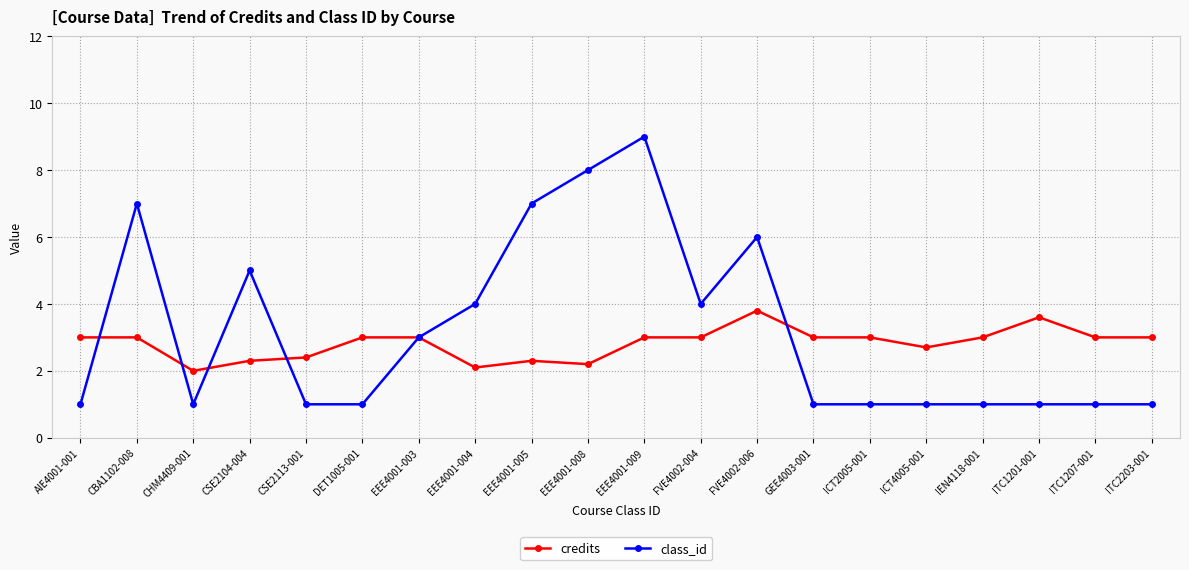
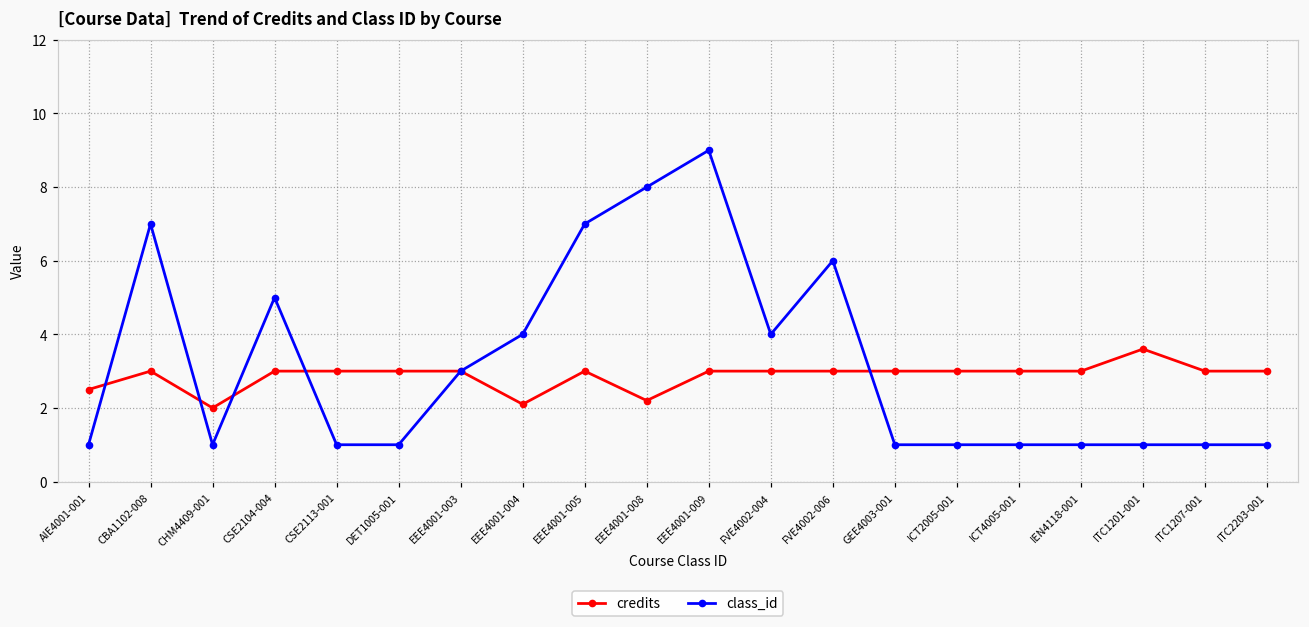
credits, AIE4001-001: 3.0 -> 2.5
credits, CSE2104-004: 2.3 -> 3.0
credits, CSE2113-001: 2.4 -> 3.0
credits, EEE4001-005: 2.3 -> 3.0
credits, FVE4002-006: 3.8 -> 3.0
credits, ICT4005-001: 2.7 -> 3.0
